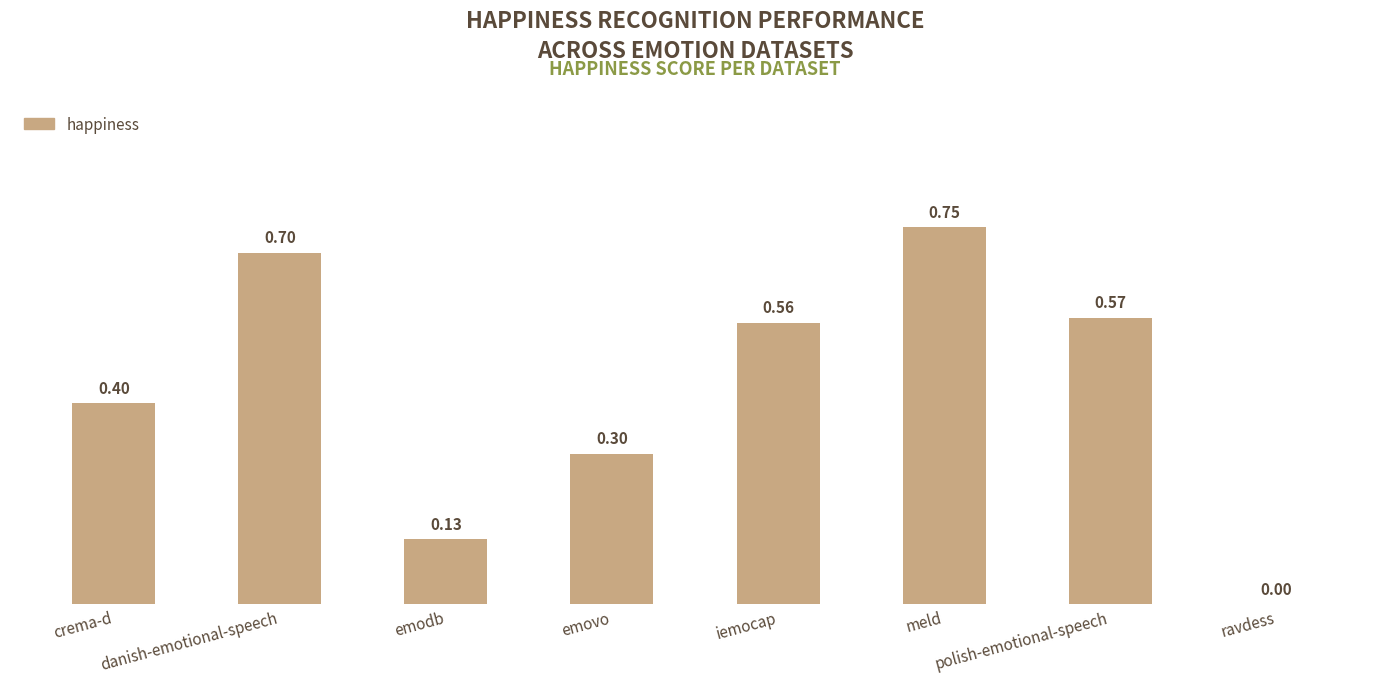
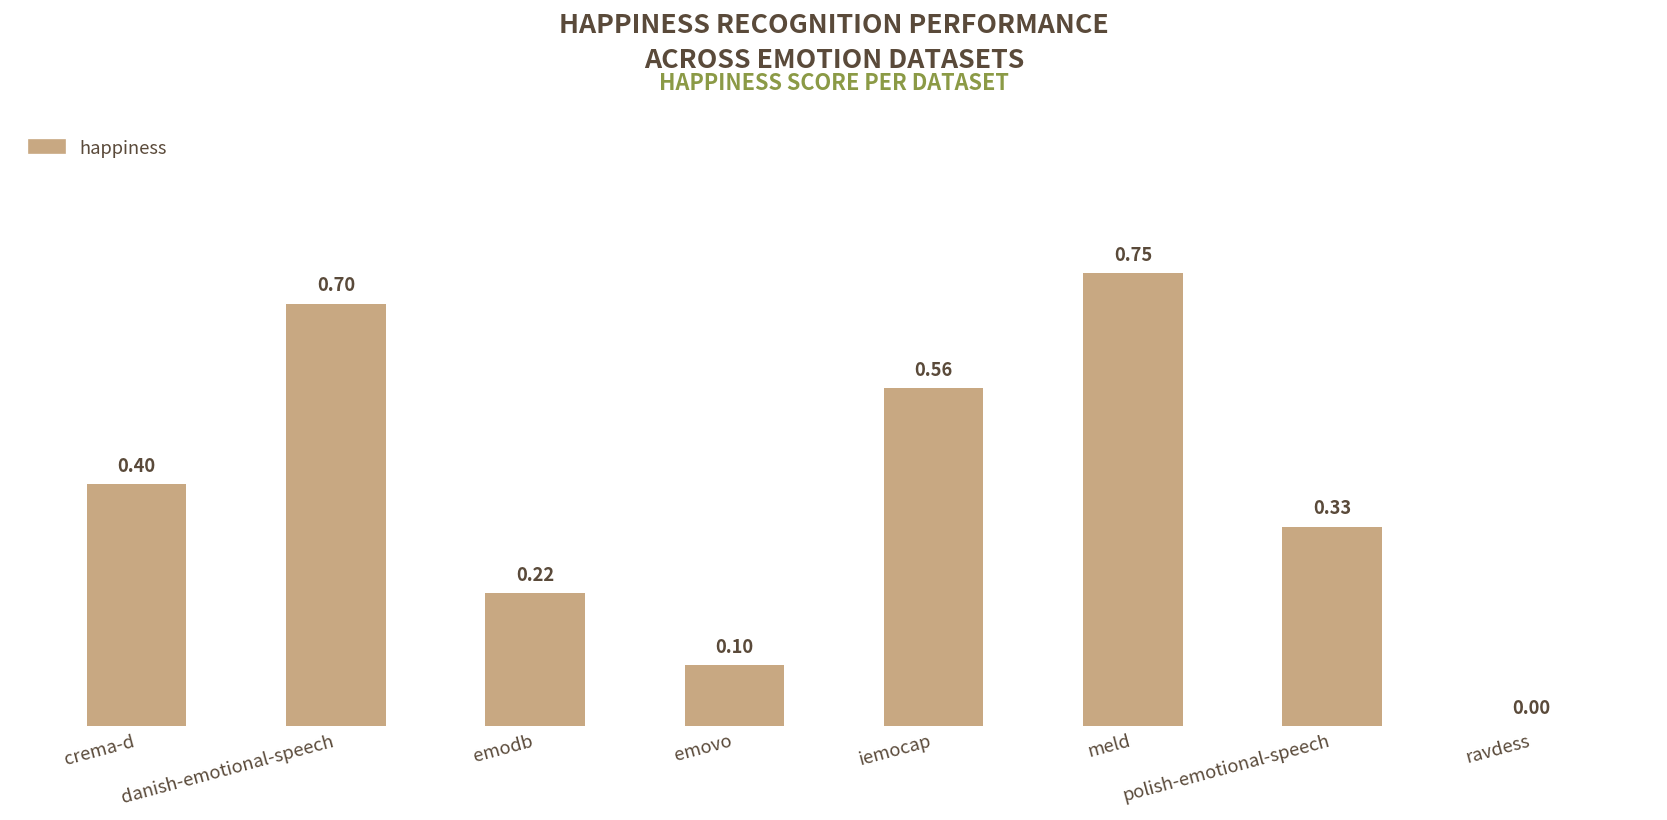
emodb: 0.13 -> 0.22
emovo: 0.30 -> 0.10
polish-emotional-speech: 0.57 -> 0.33
